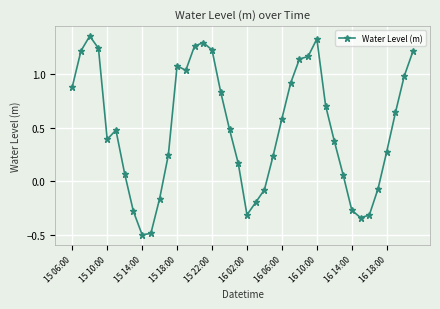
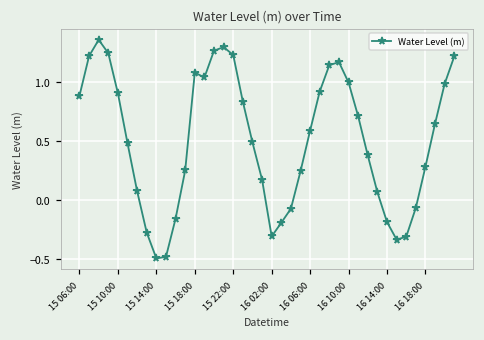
15 10:00: 0.39 -> 0.90
16 10:00: 1.33 -> 0.99
16 14:00: -0.27 -> -0.19
